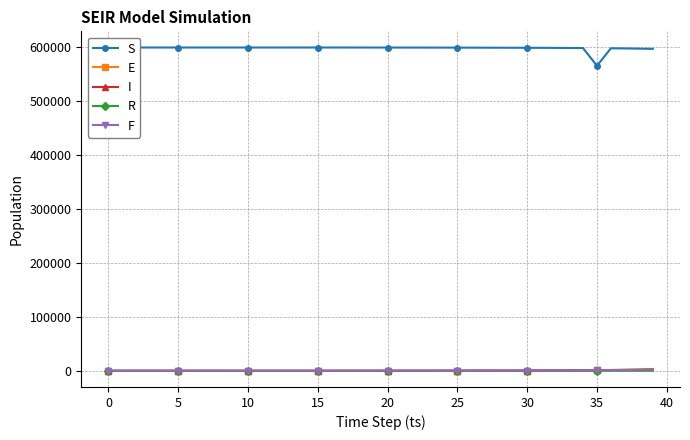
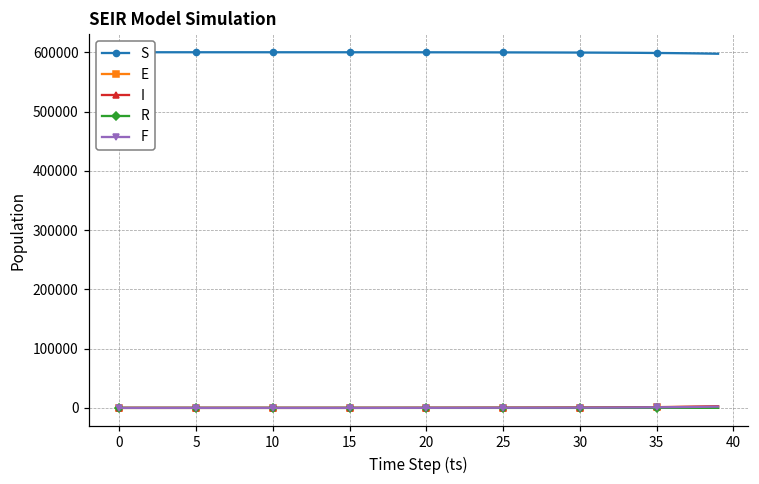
S, 35: 570000 -> 600000
